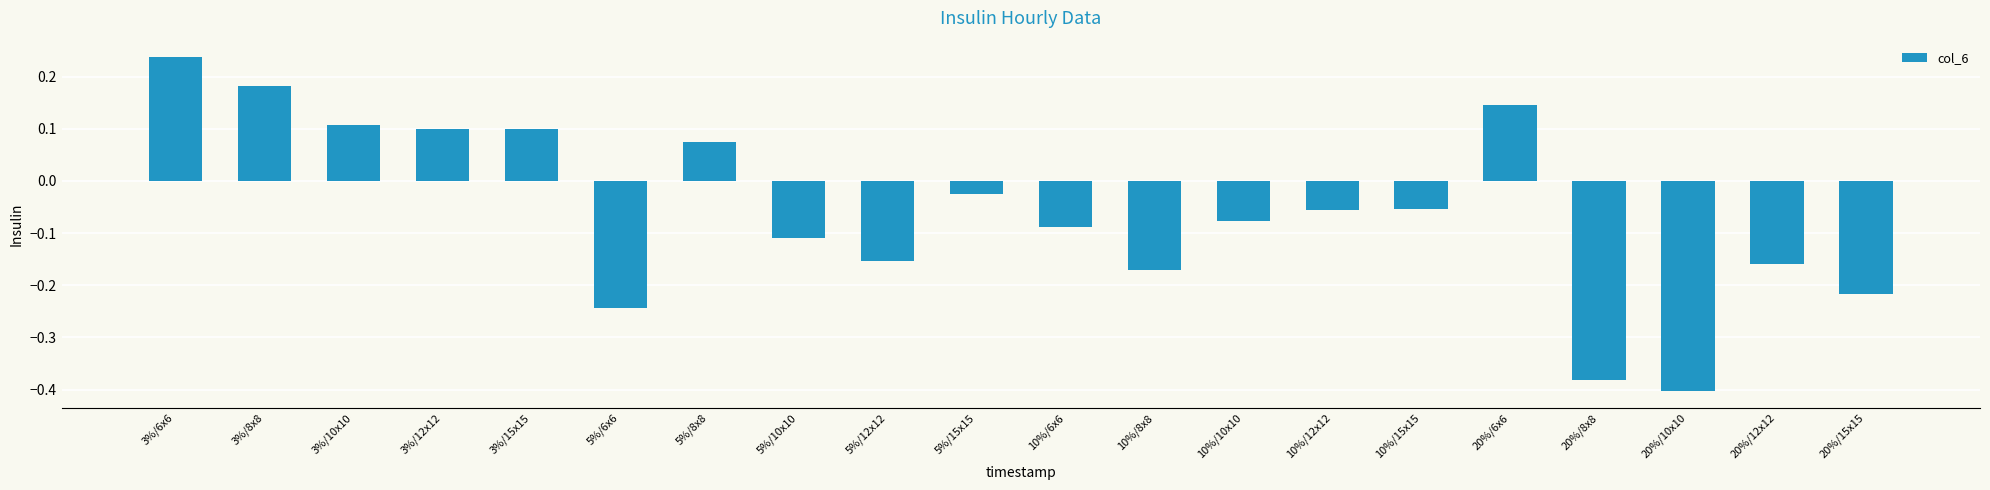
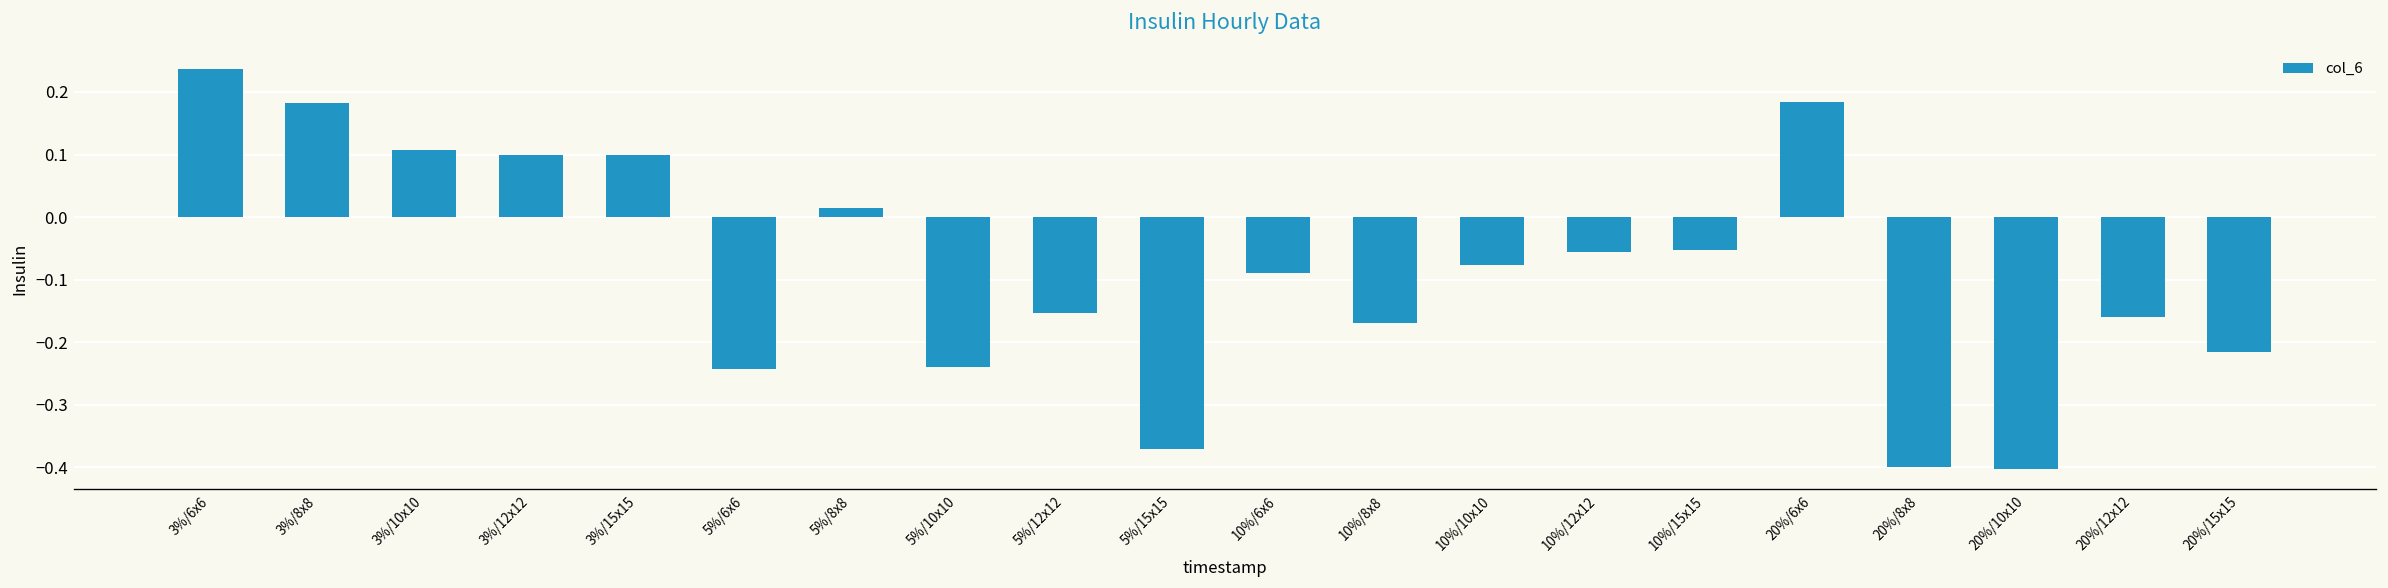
5%/8x8: 0.08 -> 0.02
5%/10x10: -0.11 -> -0.24
5%/15x15: -0.03 -> -0.37
20%/6x6: 0.15 -> 0.18
20%/8x8: -0.38 -> -0.40
